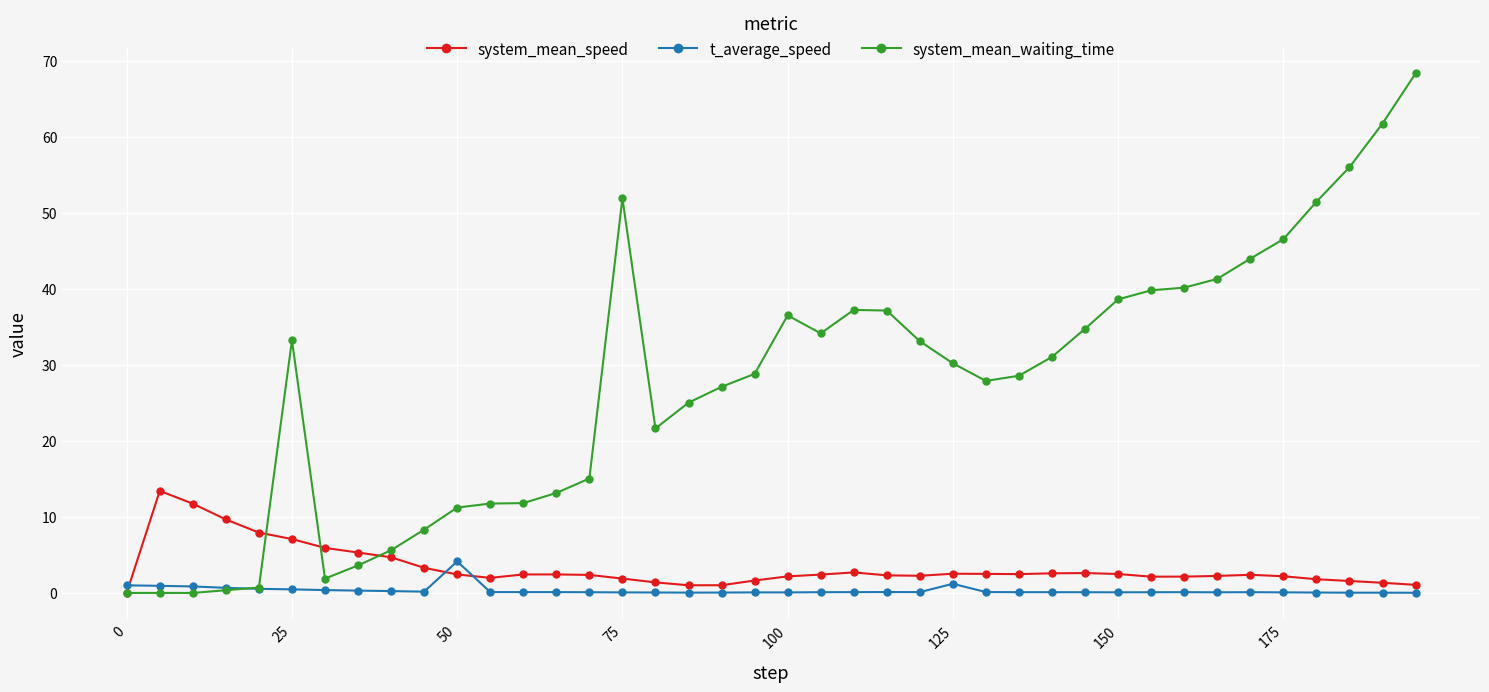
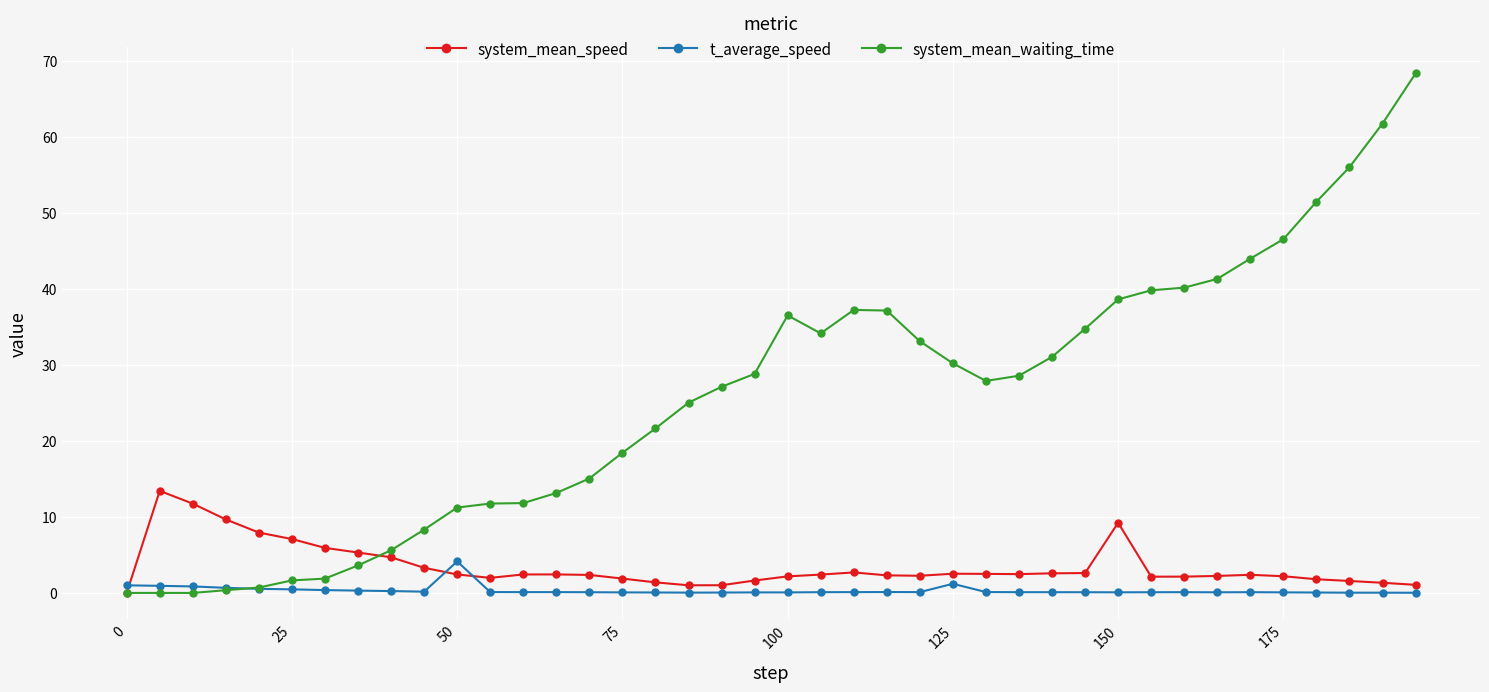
system_mean_waiting_time, 25: 33 -> 2
system_mean_waiting_time, 75: 52 -> 18
system_mean_speed, 150: 2 -> 9
